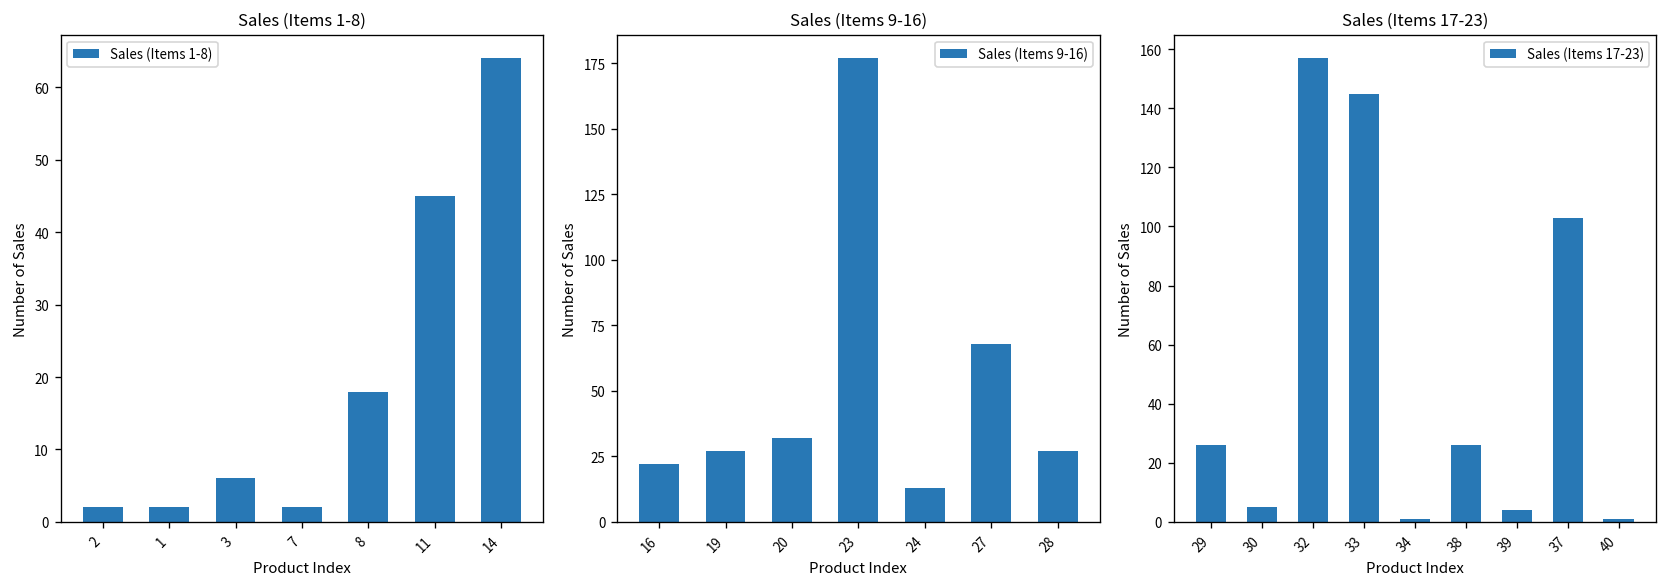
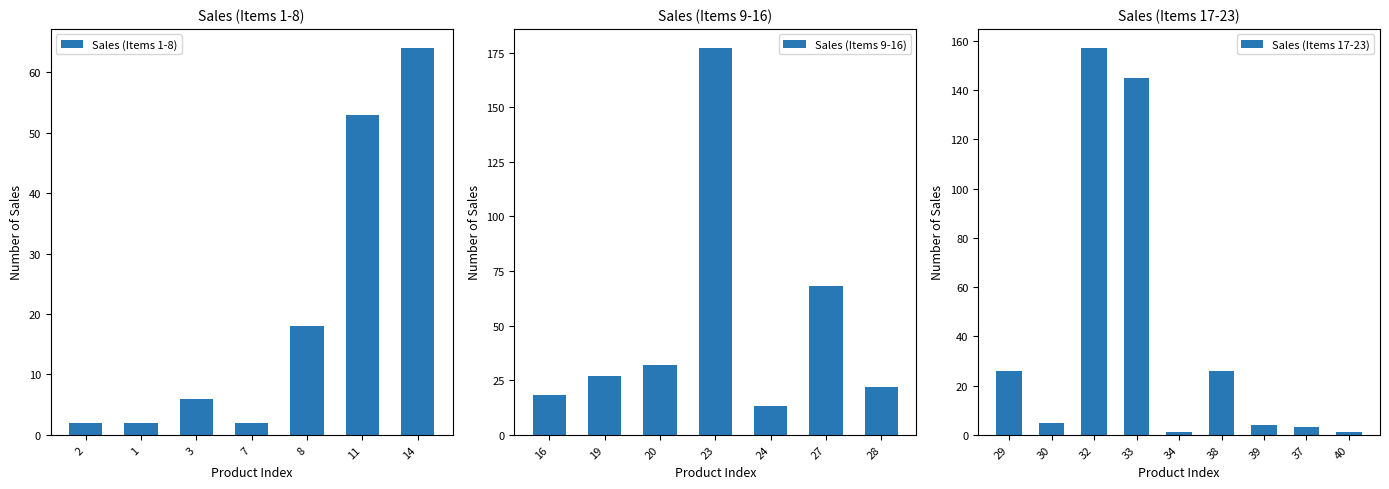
Sales (Items 1-8), 11: 45 -> 53
Sales (Items 9-16), 16: 22 -> 18
Sales (Items 9-16), 28: 27 -> 22
Sales (Items 17-23), 37: 103 -> 3
